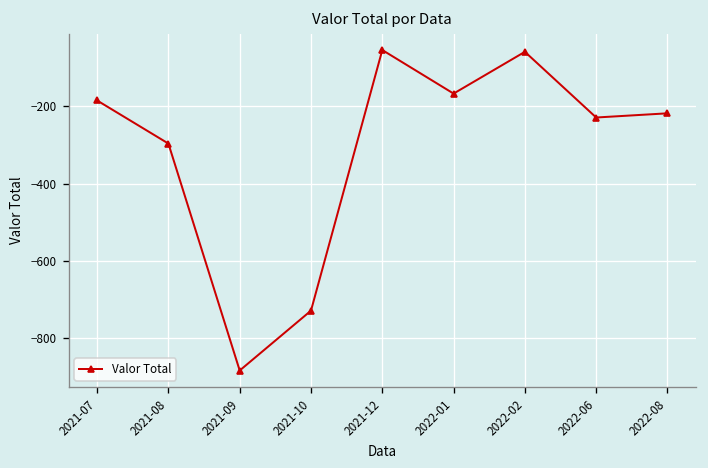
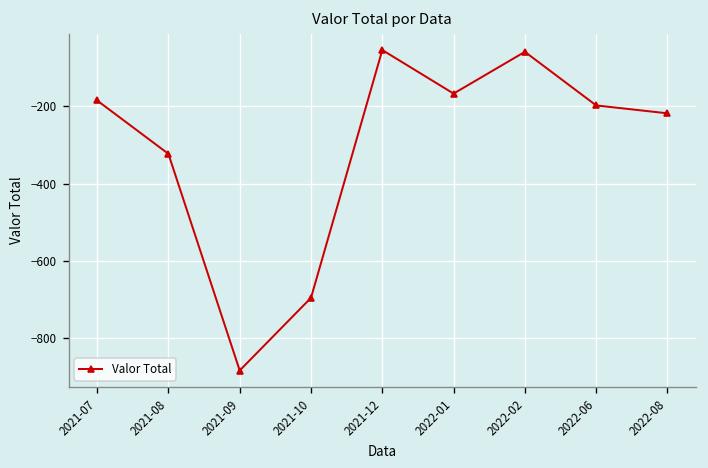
2021-08: -300 -> -320
2021-10: -730 -> -700
2022-06: -230 -> -200
